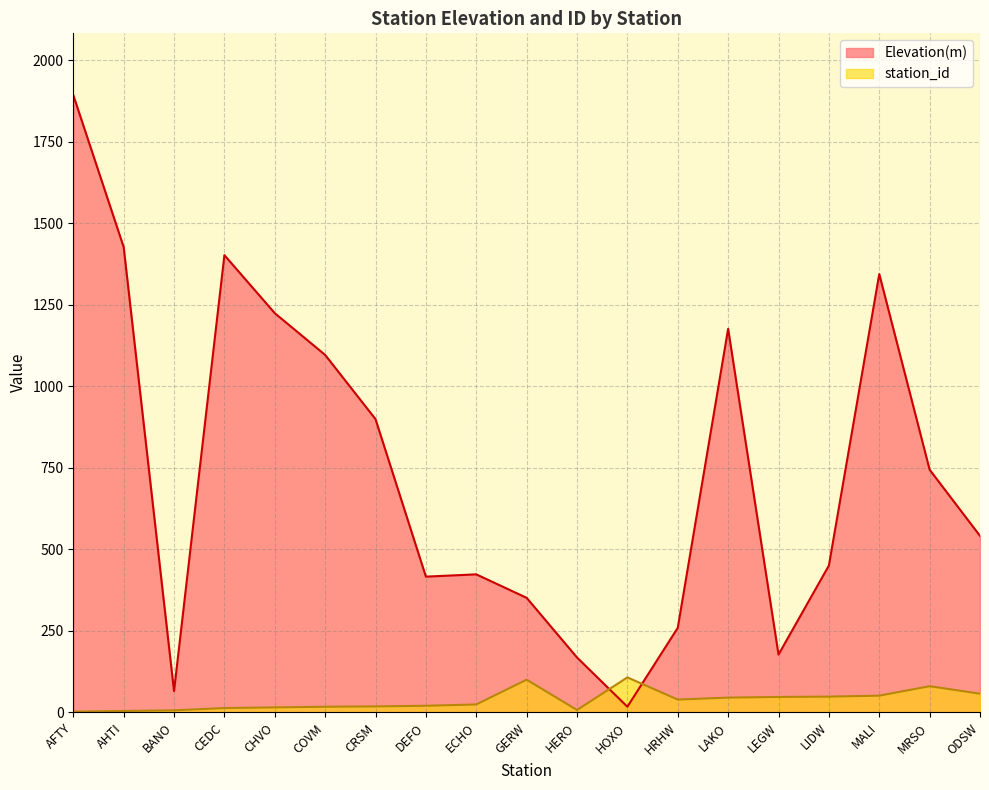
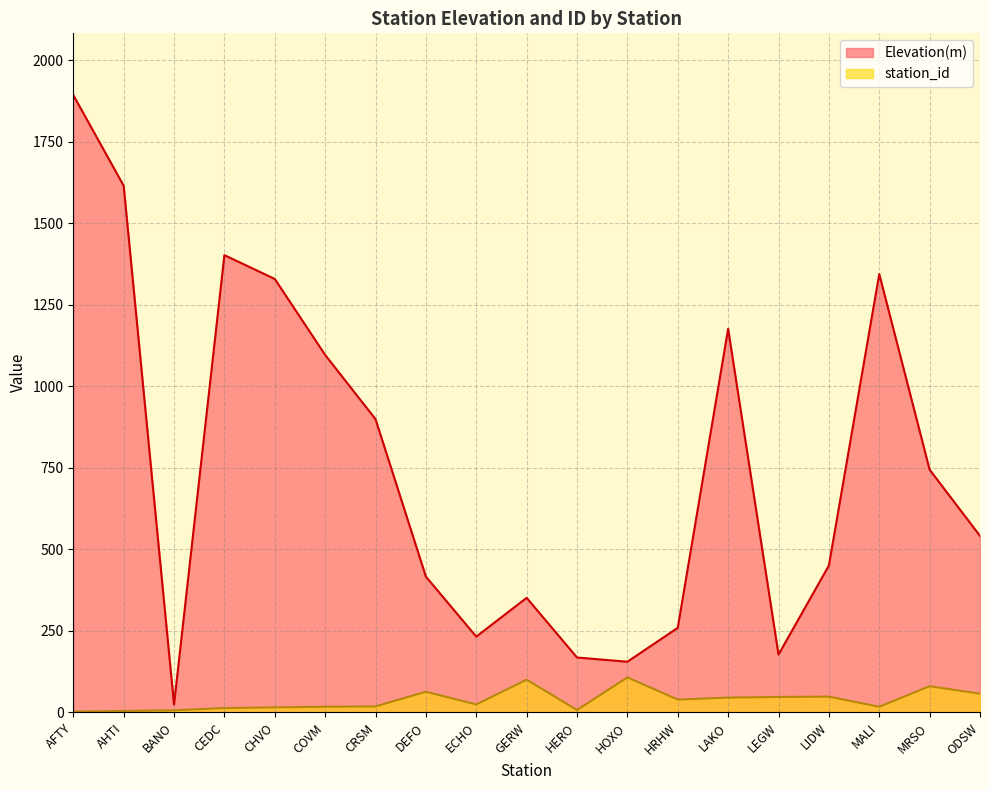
Elevation(m), AHTI: 1430 -> 1620
Elevation(m), BANO: 70 -> 20
Elevation(m), CHVO: 1220 -> 1330
station_id, DEFO: 20 -> 60
Elevation(m), ECHO: 420 -> 230
Elevation(m), HOXO: 20 -> 160
station_id, MALI: 50 -> 20
